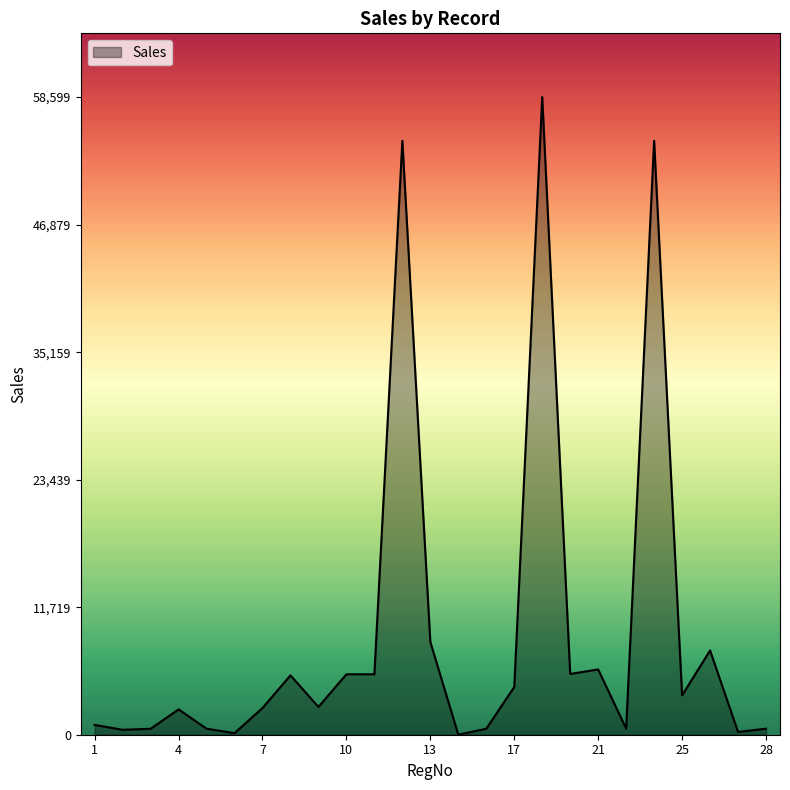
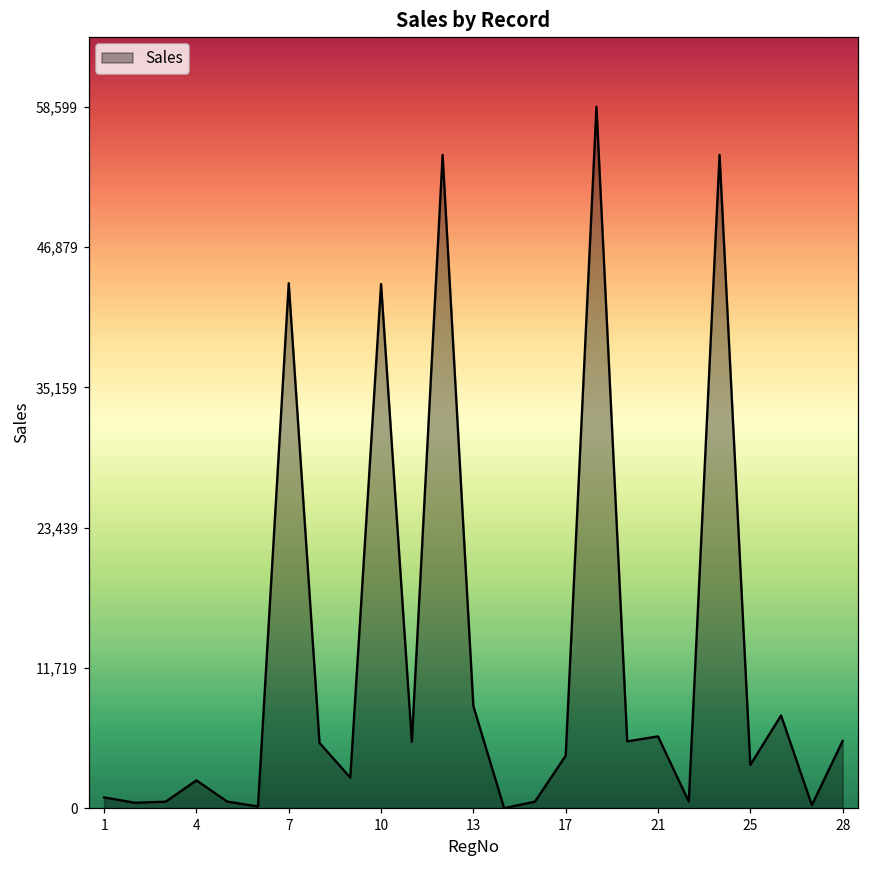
7: 2,500 -> 43,900
10: 5,600 -> 43,800
28: 600 -> 5,600
